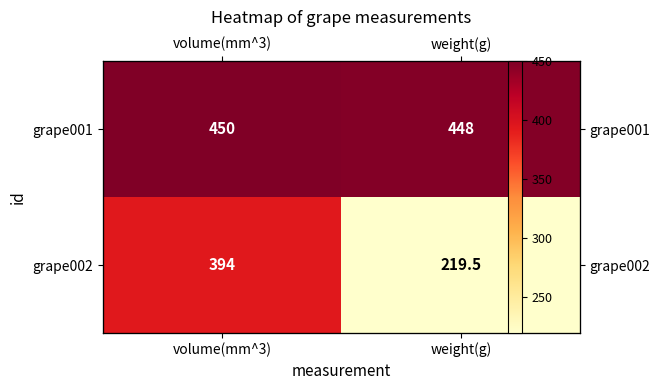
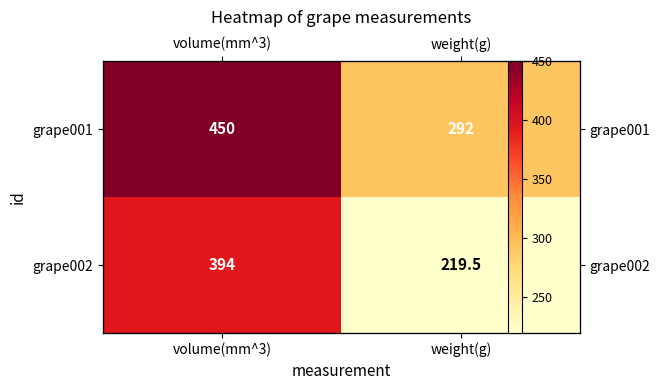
grape001, weight(g): 448 -> 292
